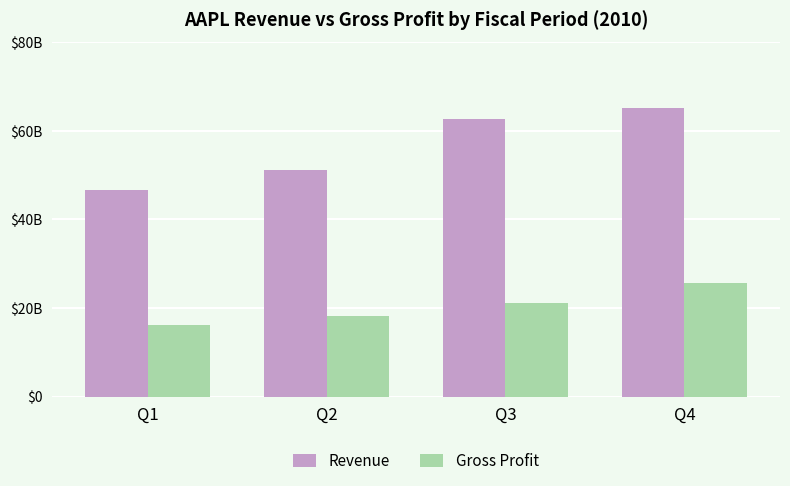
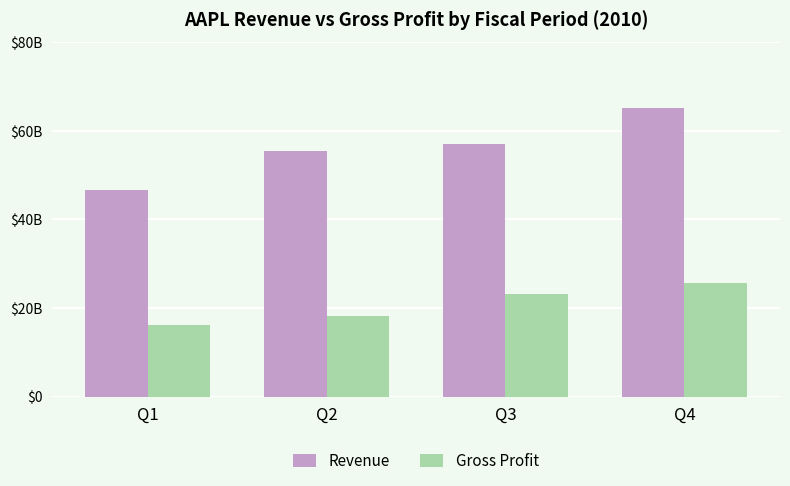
Revenue, Q2: $51000000000 -> $55000000000
Revenue, Q3: $63000000000 -> $57000000000
Gross Profit, Q3: $21000000000 -> $23000000000
